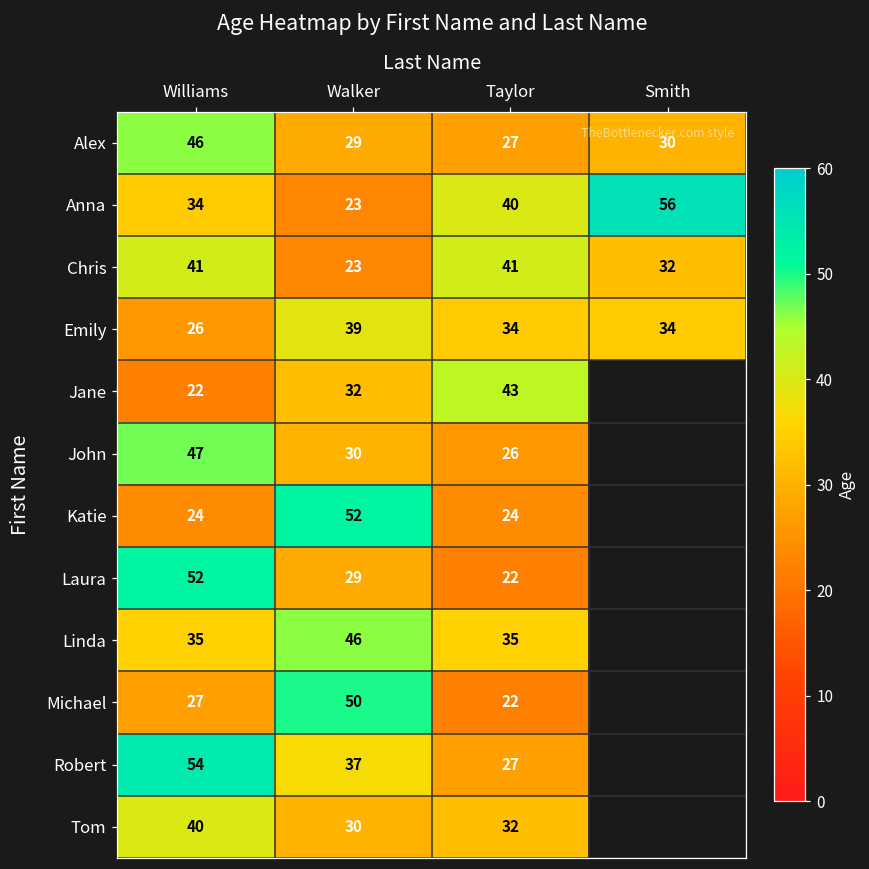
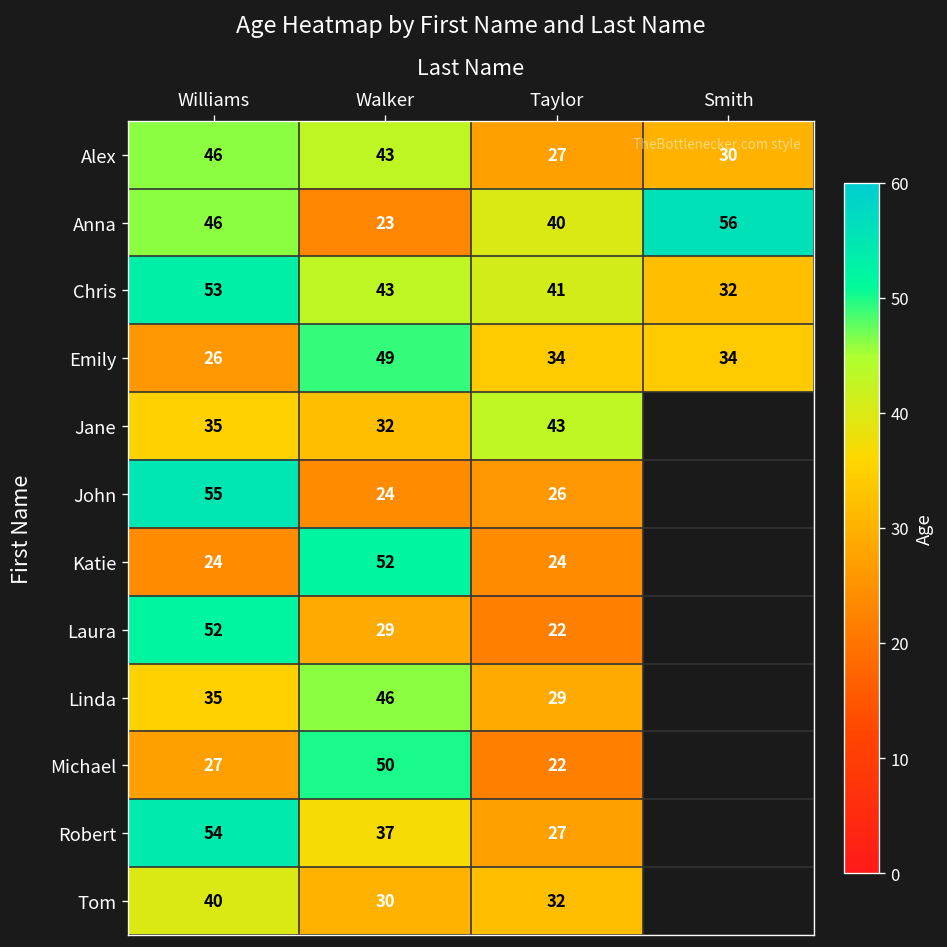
Alex, Walker: 29 -> 43
Anna, Williams: 34 -> 46
Chris, Williams: 41 -> 53
Chris, Walker: 23 -> 43
Emily, Walker: 39 -> 49
Jane, Williams: 22 -> 35
John, Williams: 47 -> 55
John, Walker: 30 -> 24
Linda, Taylor: 35 -> 29
